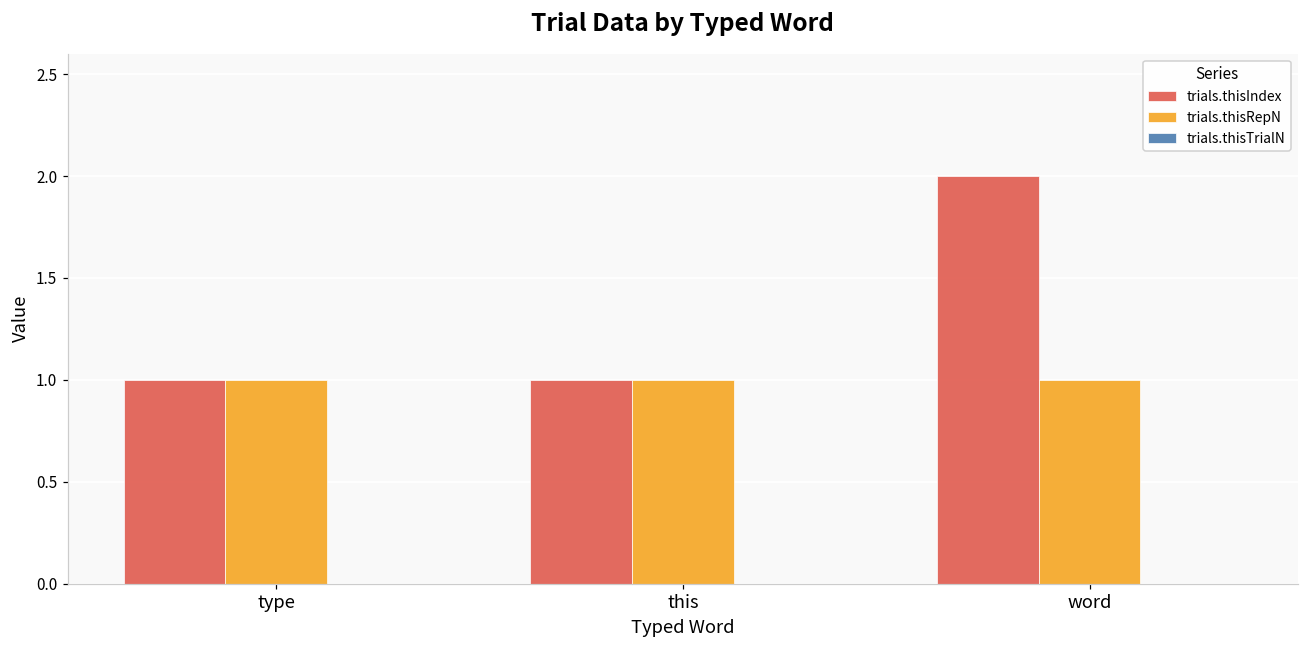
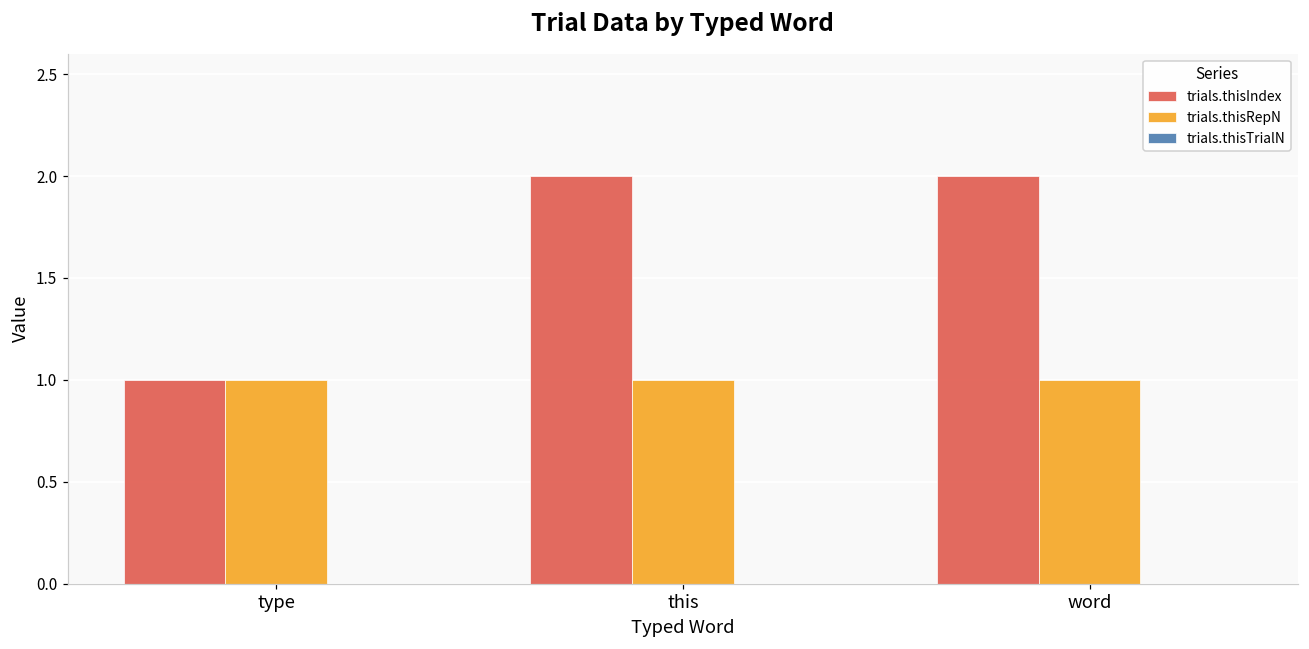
trials.thisIndex, this: 1 -> 2
